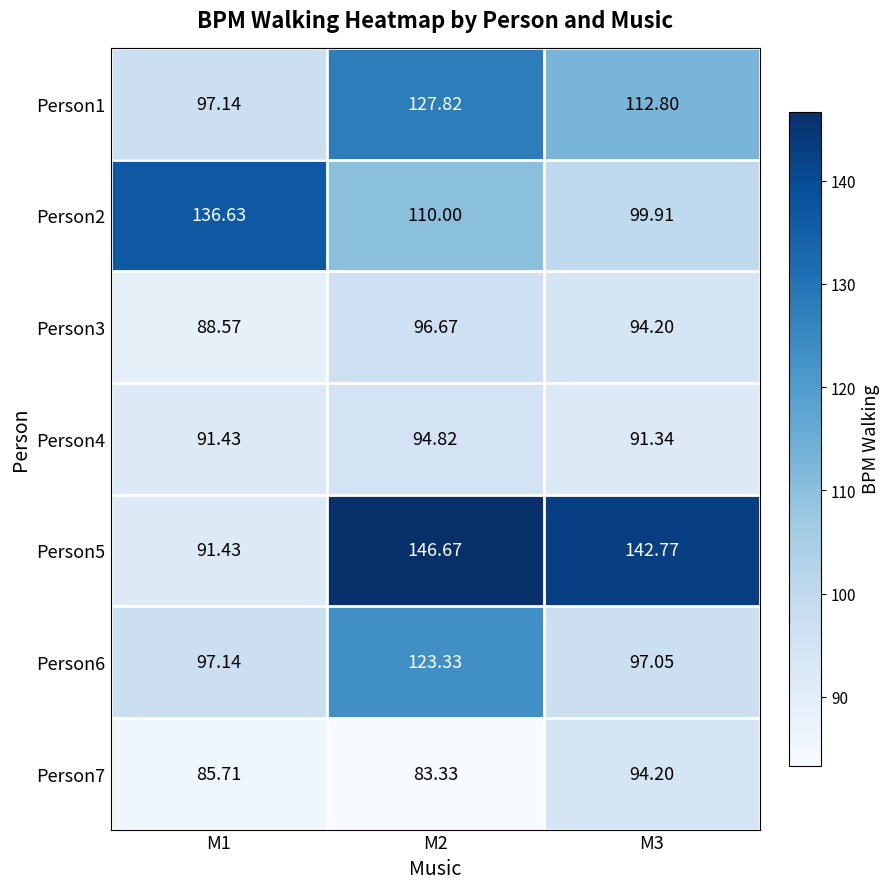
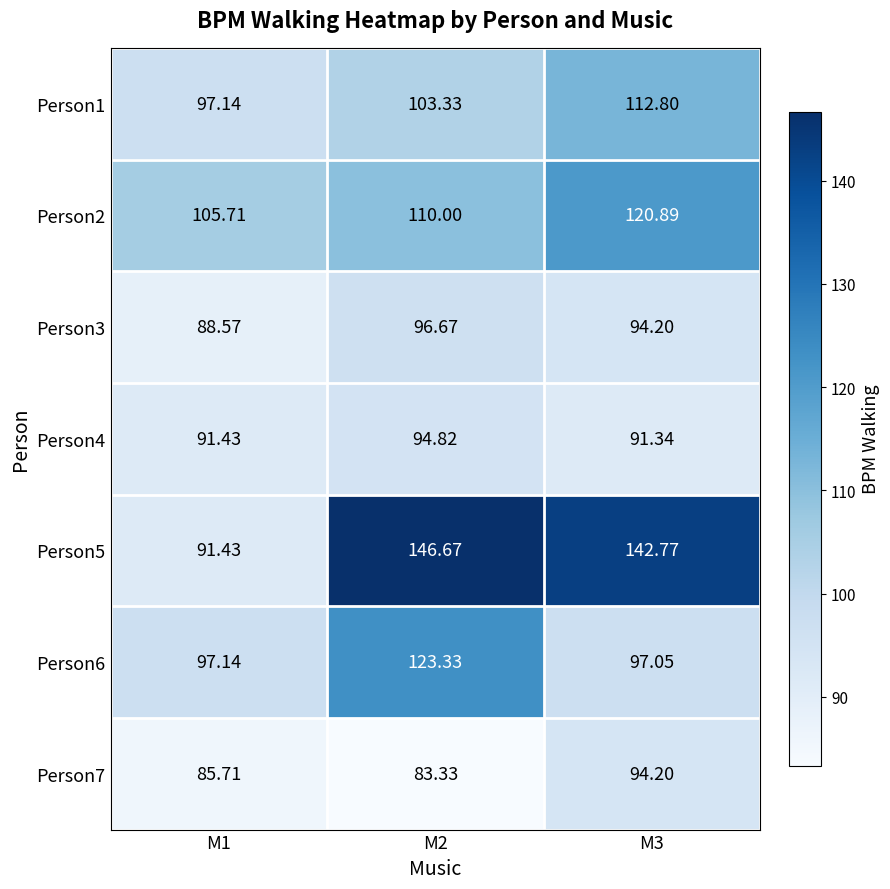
Person1, M2: 127.82 -> 103.33
Person2, M1: 136.63 -> 105.71
Person2, M3: 99.91 -> 120.89
